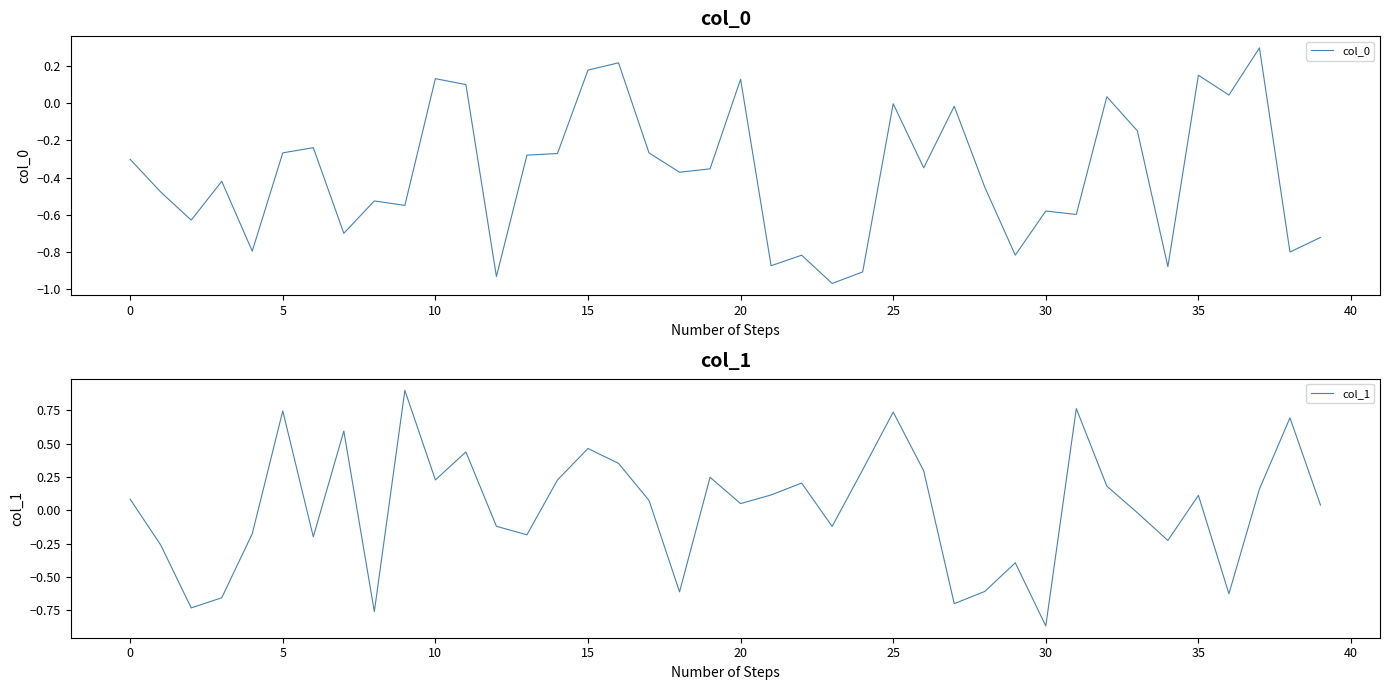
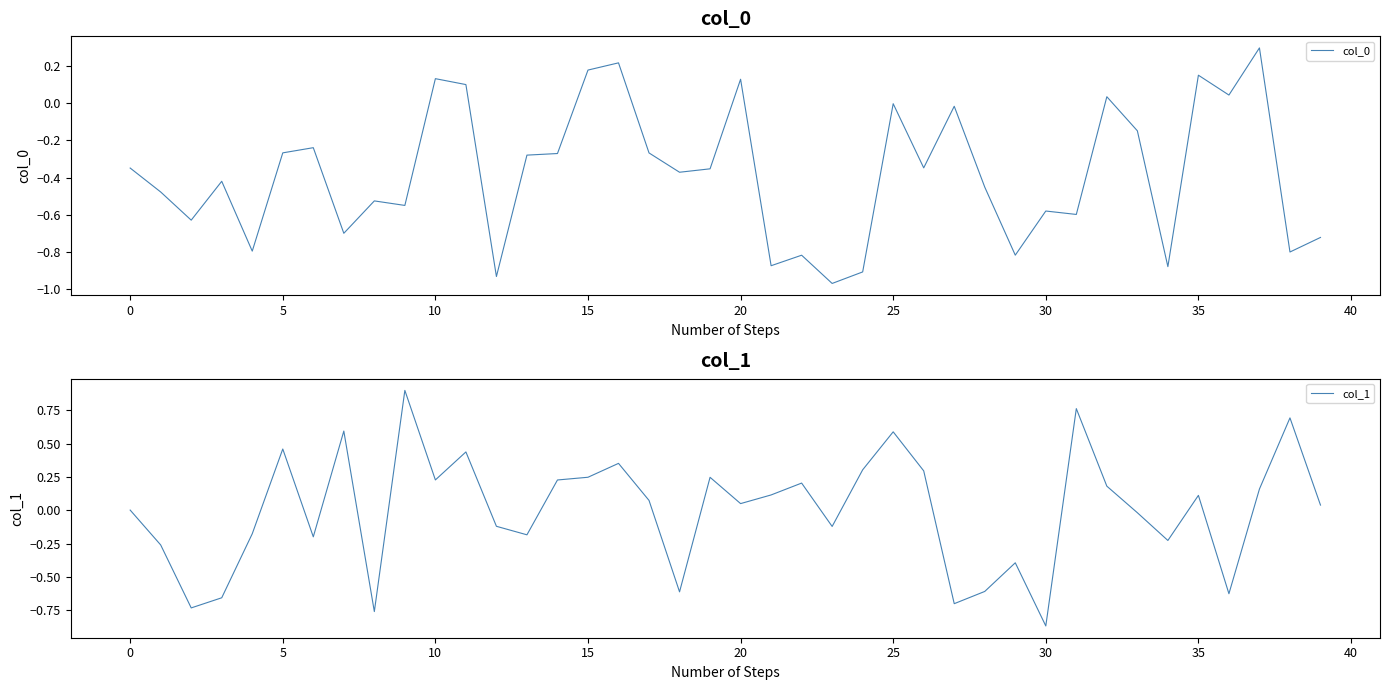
col_0, 0: -0.30 -> -0.35
col_1, 0: 0.08 -> 0.00
col_1, 5: 0.74 -> 0.46
col_1, 15: 0.46 -> 0.25
col_1, 25: 0.74 -> 0.59
